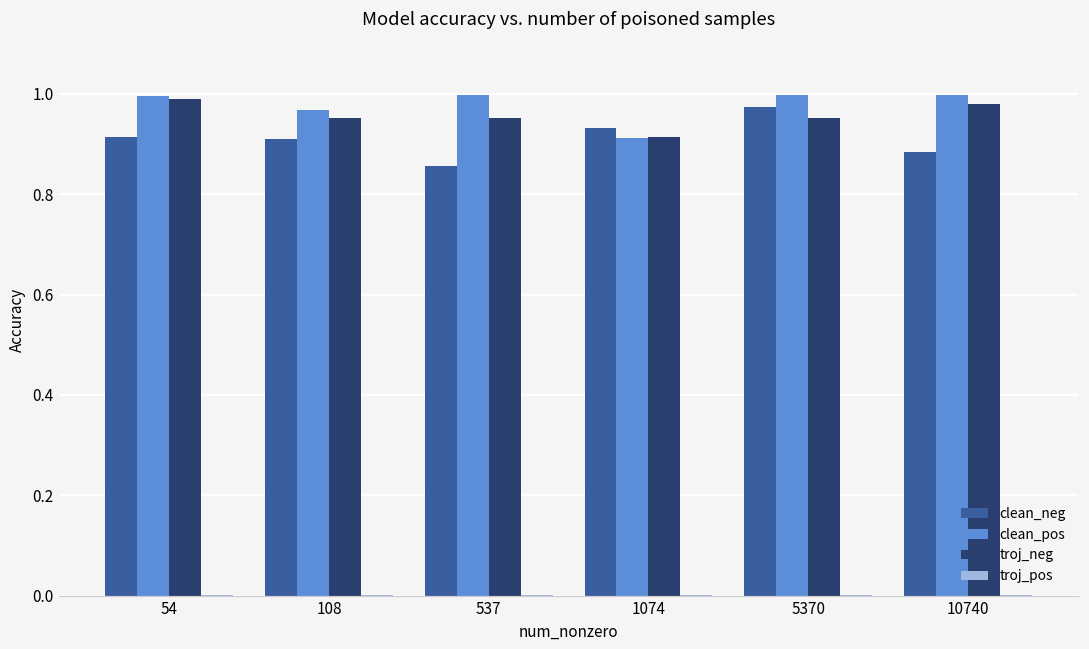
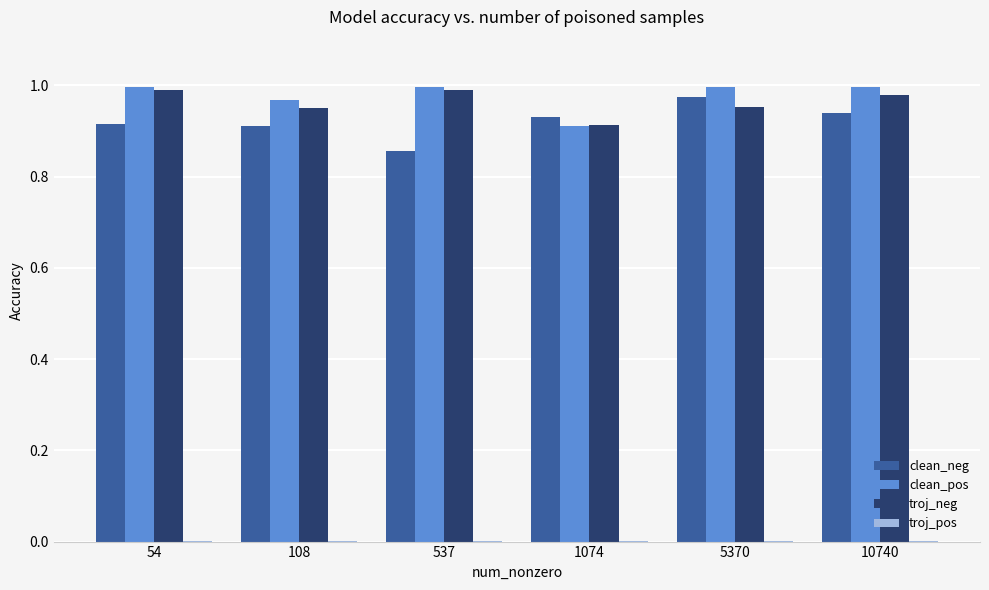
troj_neg, 537: 0.95 -> 0.99
clean_neg, 10740: 0.88 -> 0.94
